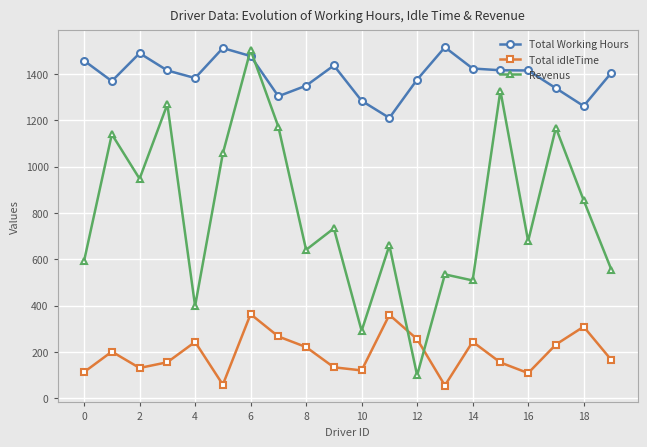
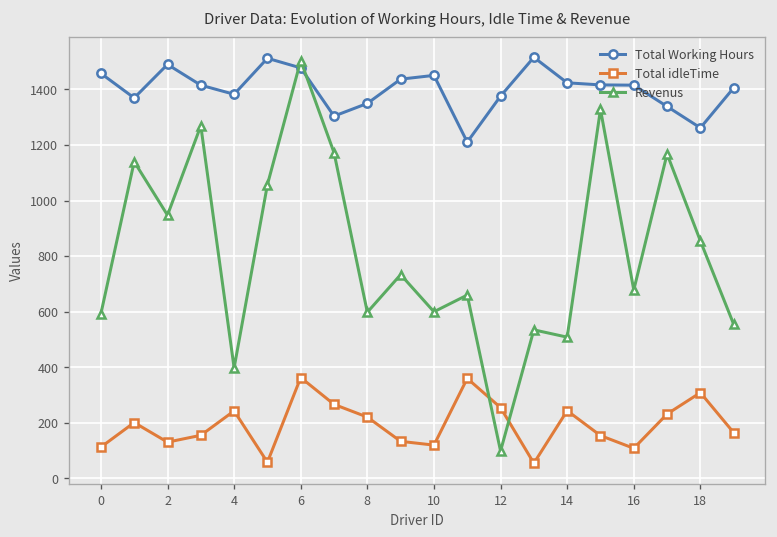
Revenus, 8: 640 -> 600
Total Working Hours, 10: 1280 -> 1450
Revenus, 10: 290 -> 600
